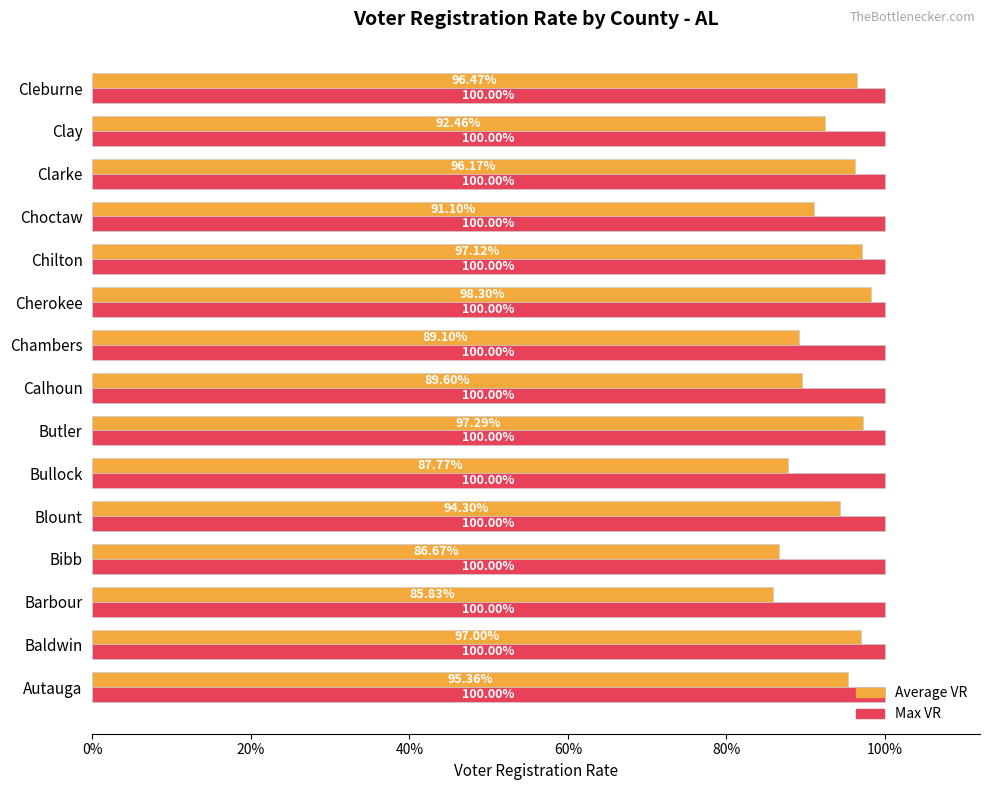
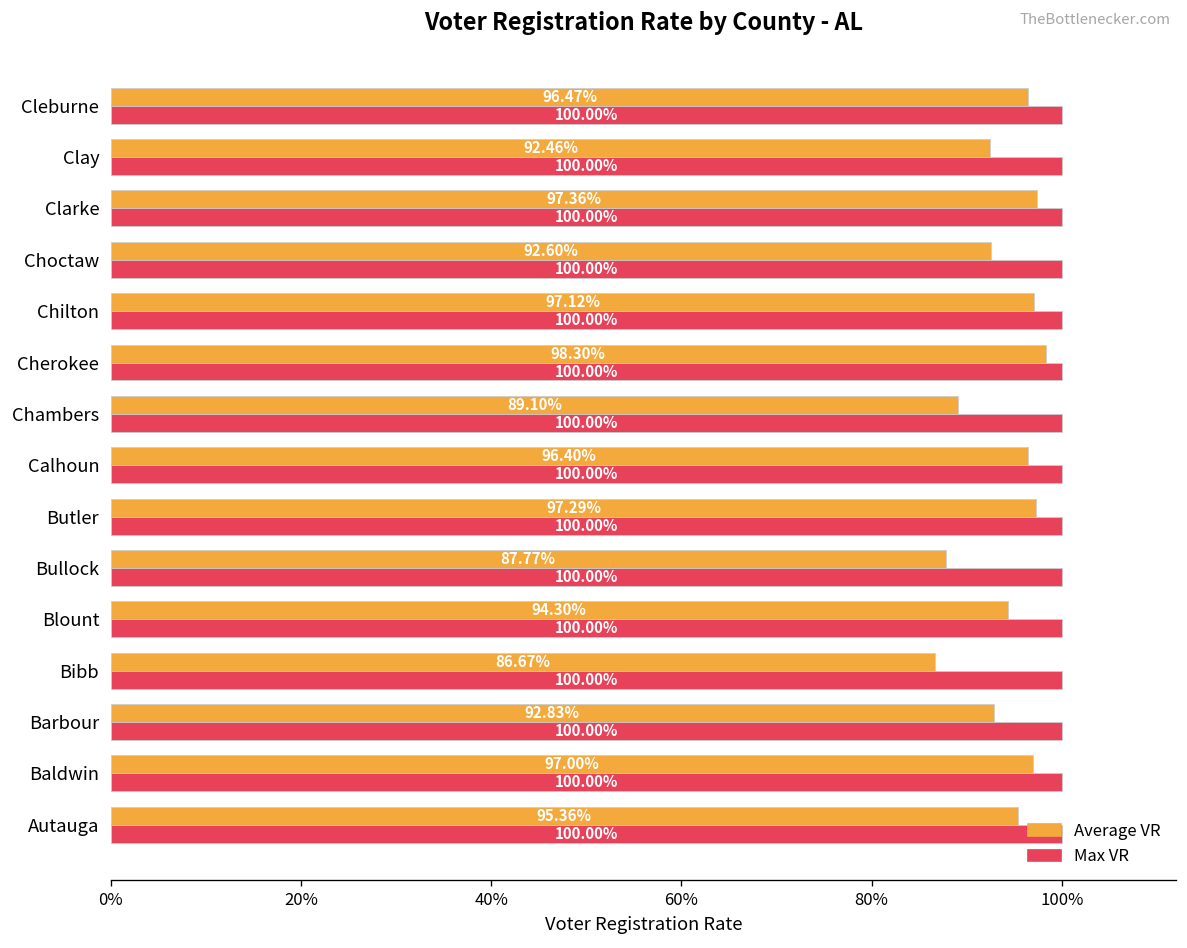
Average VR, Clarke: 96.17% -> 97.36%
Average VR, Choctaw: 91.10% -> 92.60%
Average VR, Calhoun: 89.60% -> 96.40%
Average VR, Barbour: 85.83% -> 92.83%
